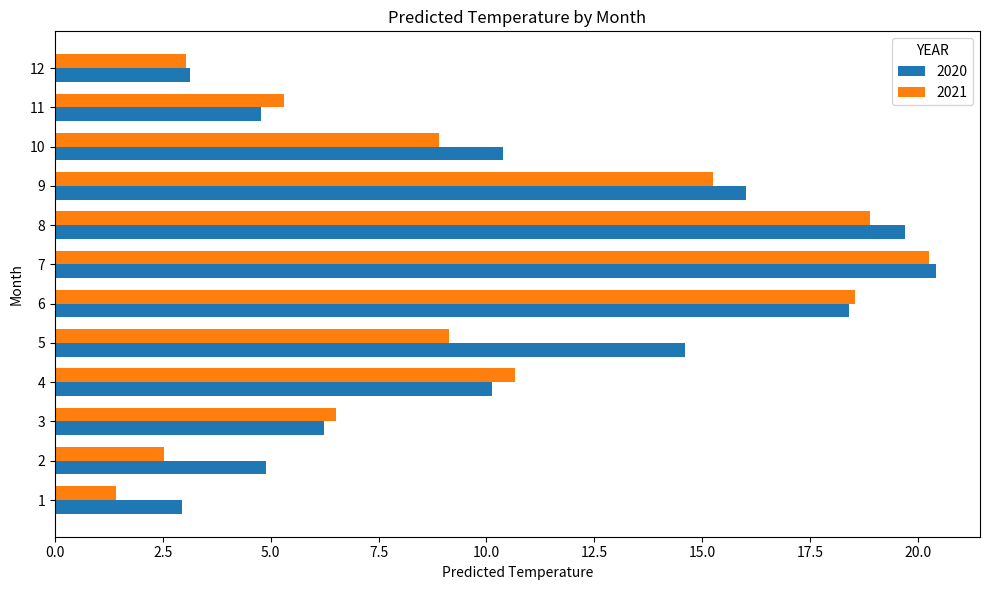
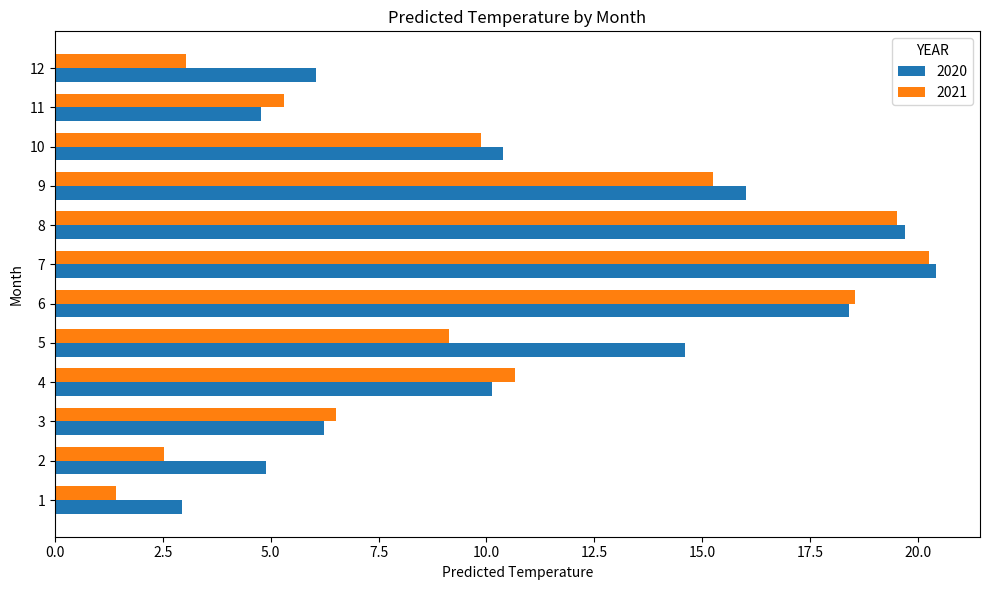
2020, 12: 3.1 -> 6.1
2021, 10: 8.9 -> 9.9
2021, 8: 18.9 -> 19.5
